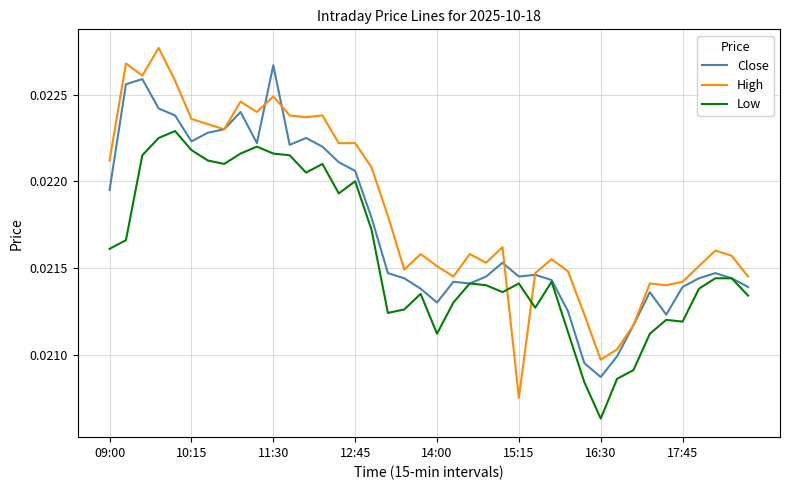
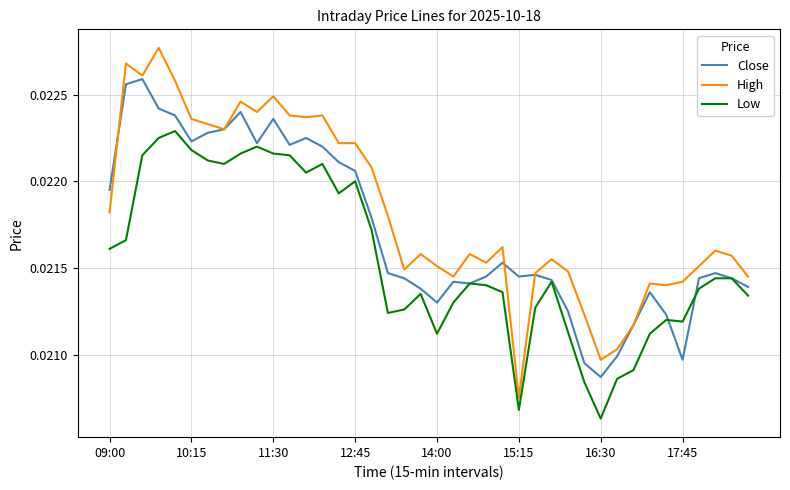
High, 09:00: 0.02212 -> 0.02182
Close, 11:30: 0.02267 -> 0.02236
Low, 15:15: 0.02141 -> 0.02068
Close, 17:45: 0.02139 -> 0.02097
